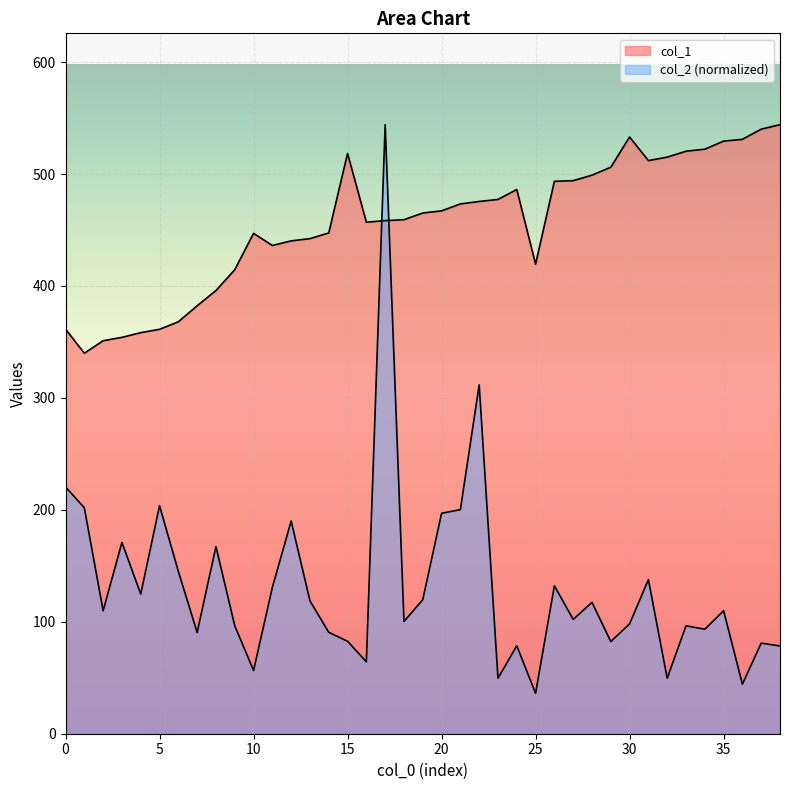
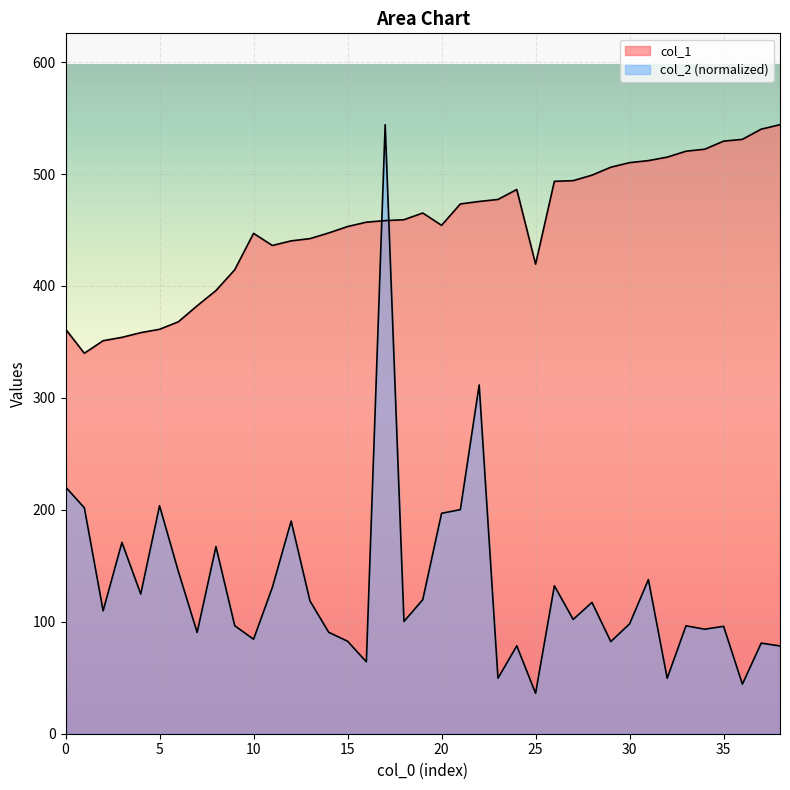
col_2 (normalized), 10: 56 -> 84
col_1, 15: 518 -> 453
col_1, 20: 467 -> 454
col_1, 30: 533 -> 510
col_2 (normalized), 35: 110 -> 96
